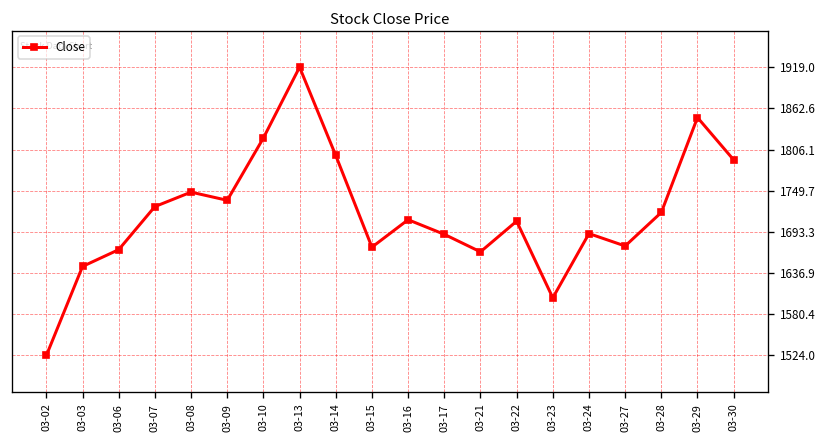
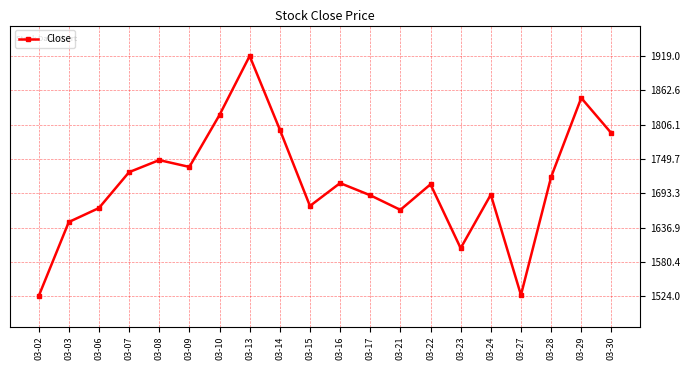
03-27: 1670 -> 1530
